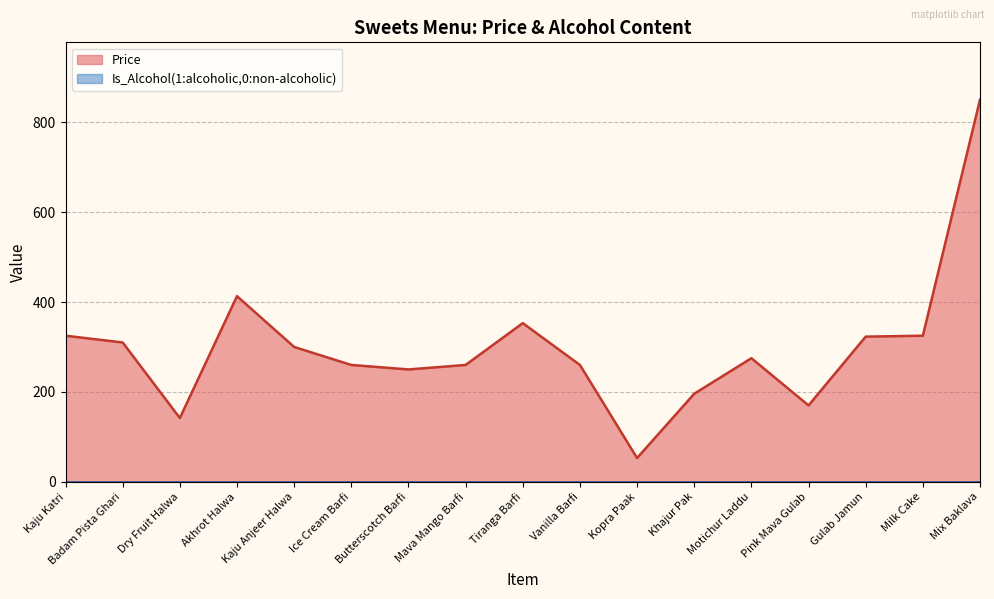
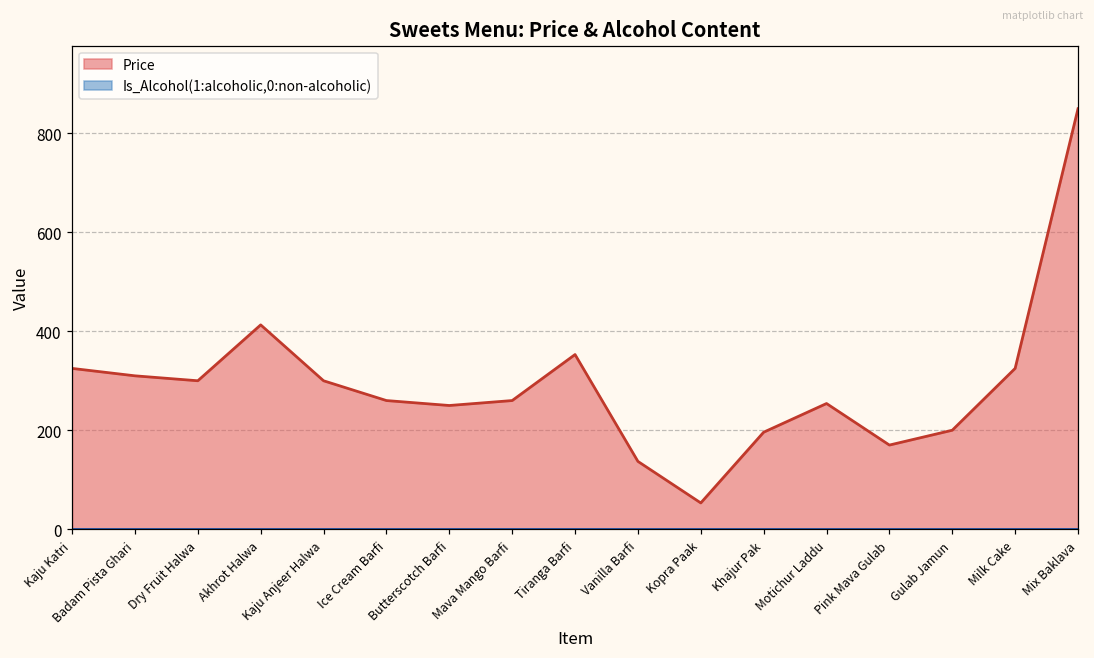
Price, Dry Fruit Halwa: 140 -> 300
Price, Vanilla Barfi: 260 -> 140
Price, Motichur Laddu: 280 -> 250
Price, Gulab Jamun: 320 -> 200
